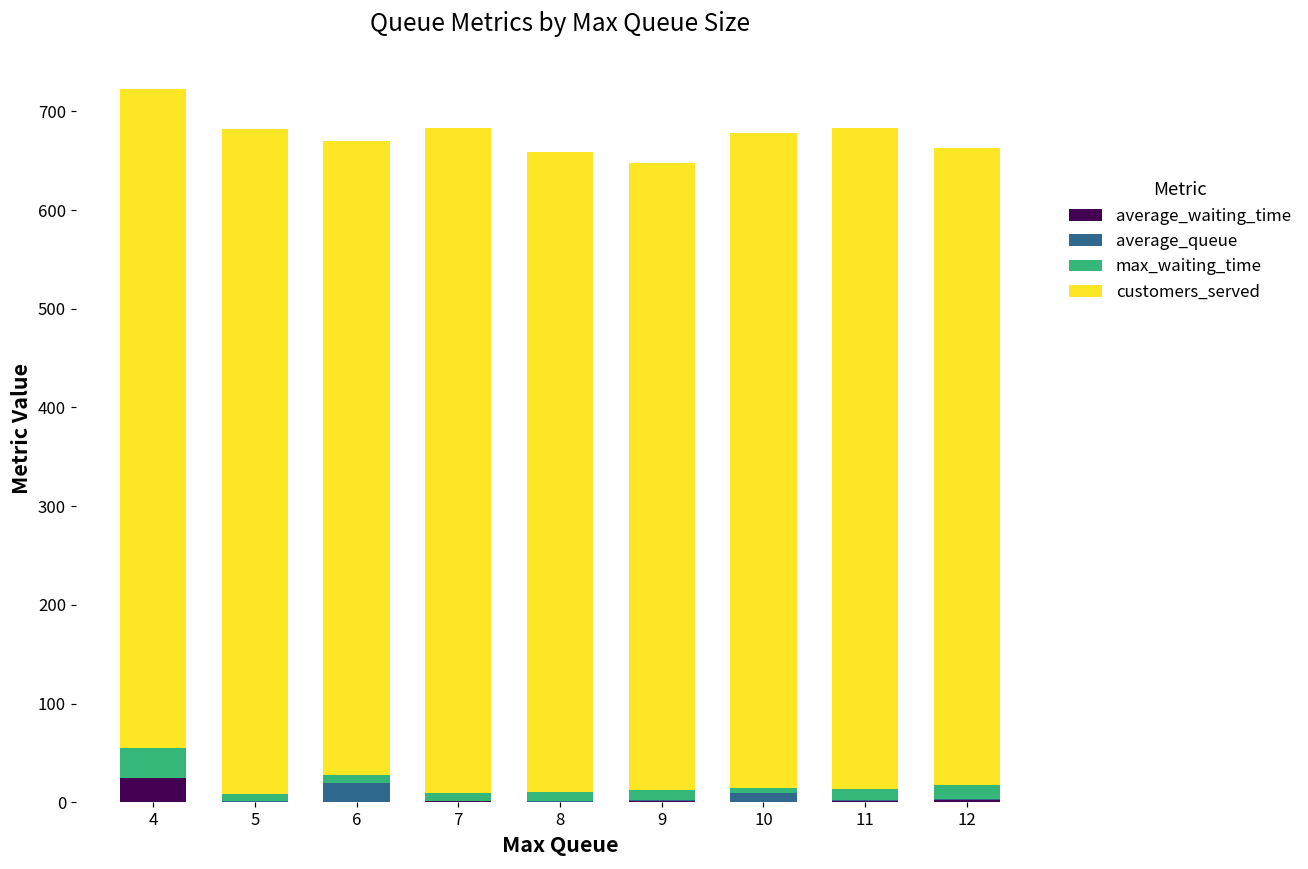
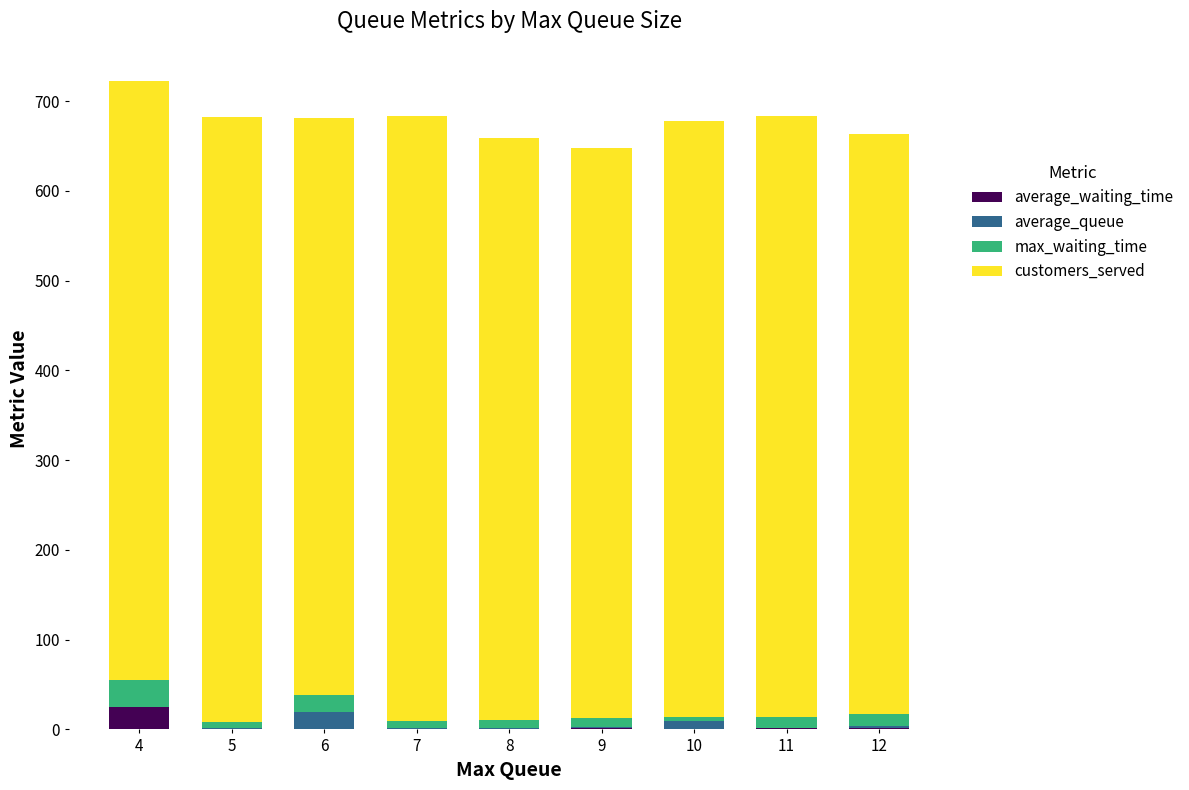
max_waiting_time, 6: 10 -> 20
